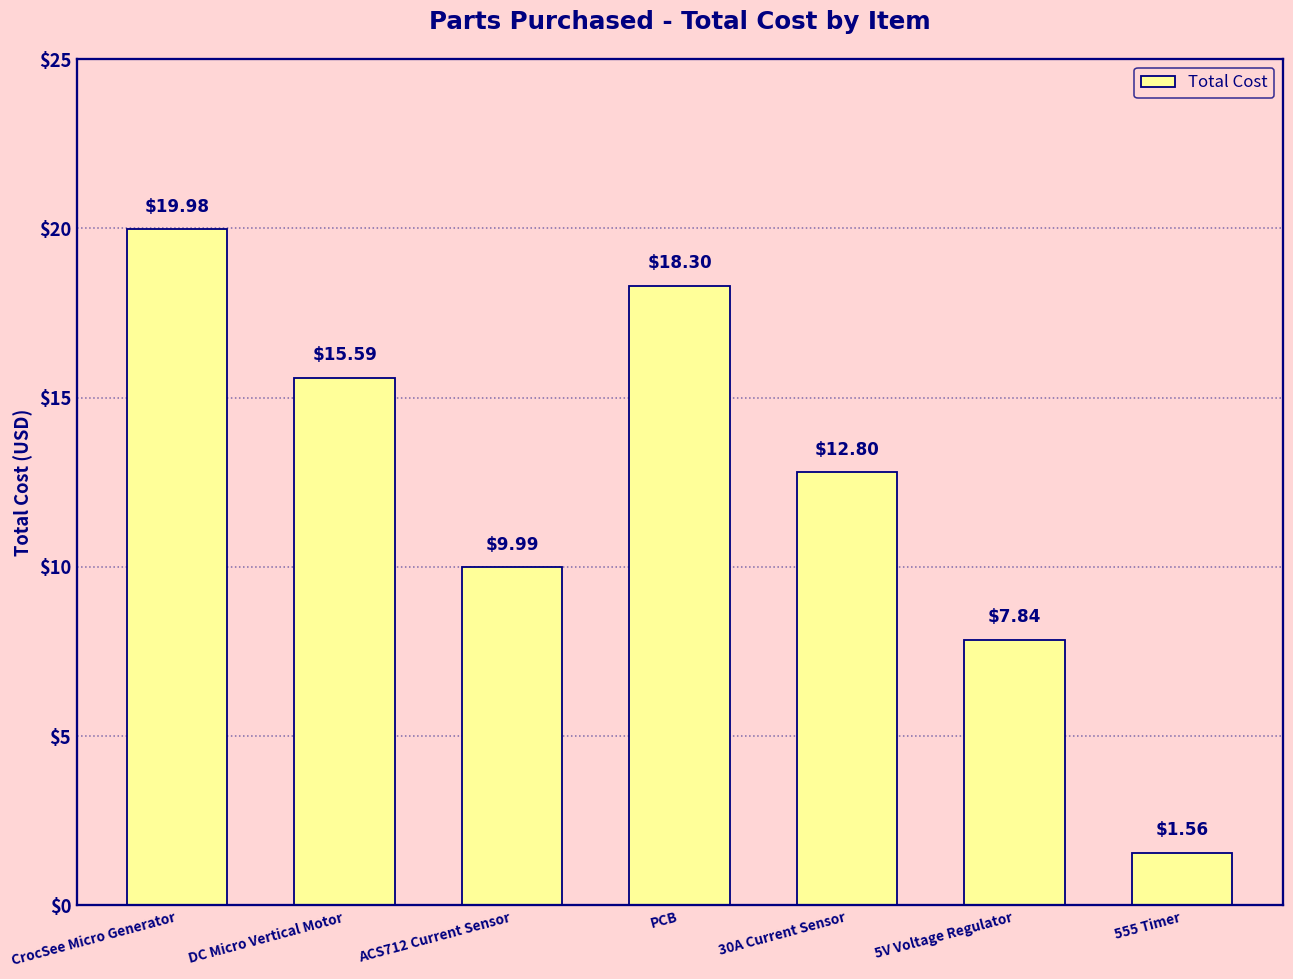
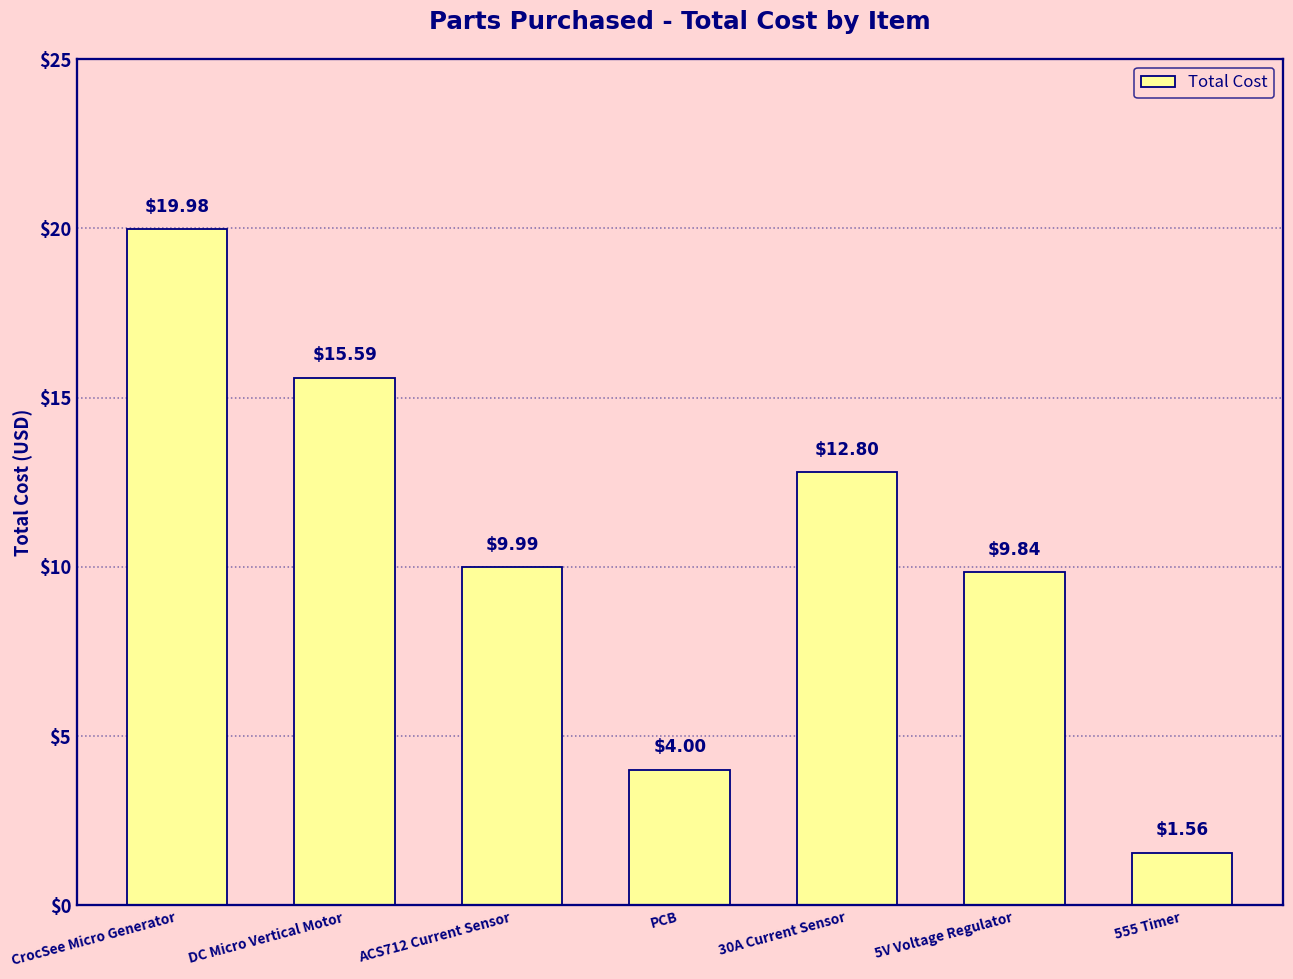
PCB: $18.30 -> $4.00
5V Voltage Regulator: $7.84 -> $9.84
